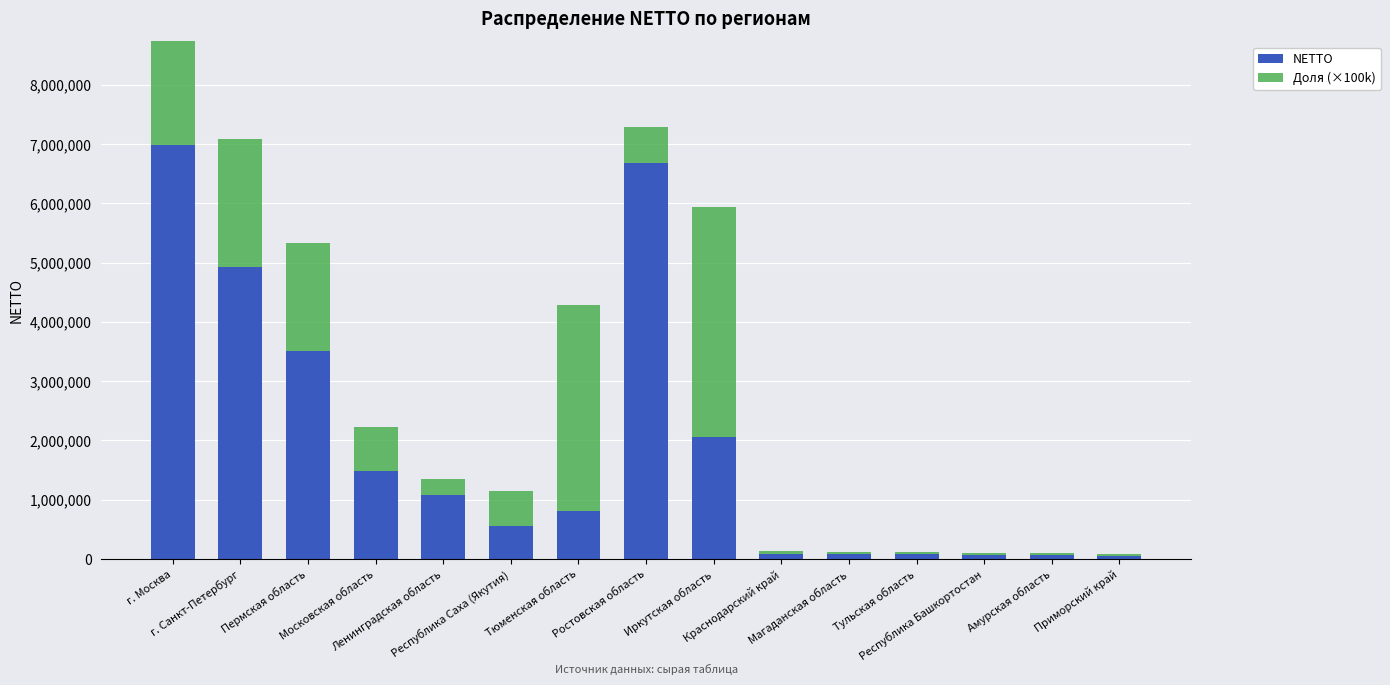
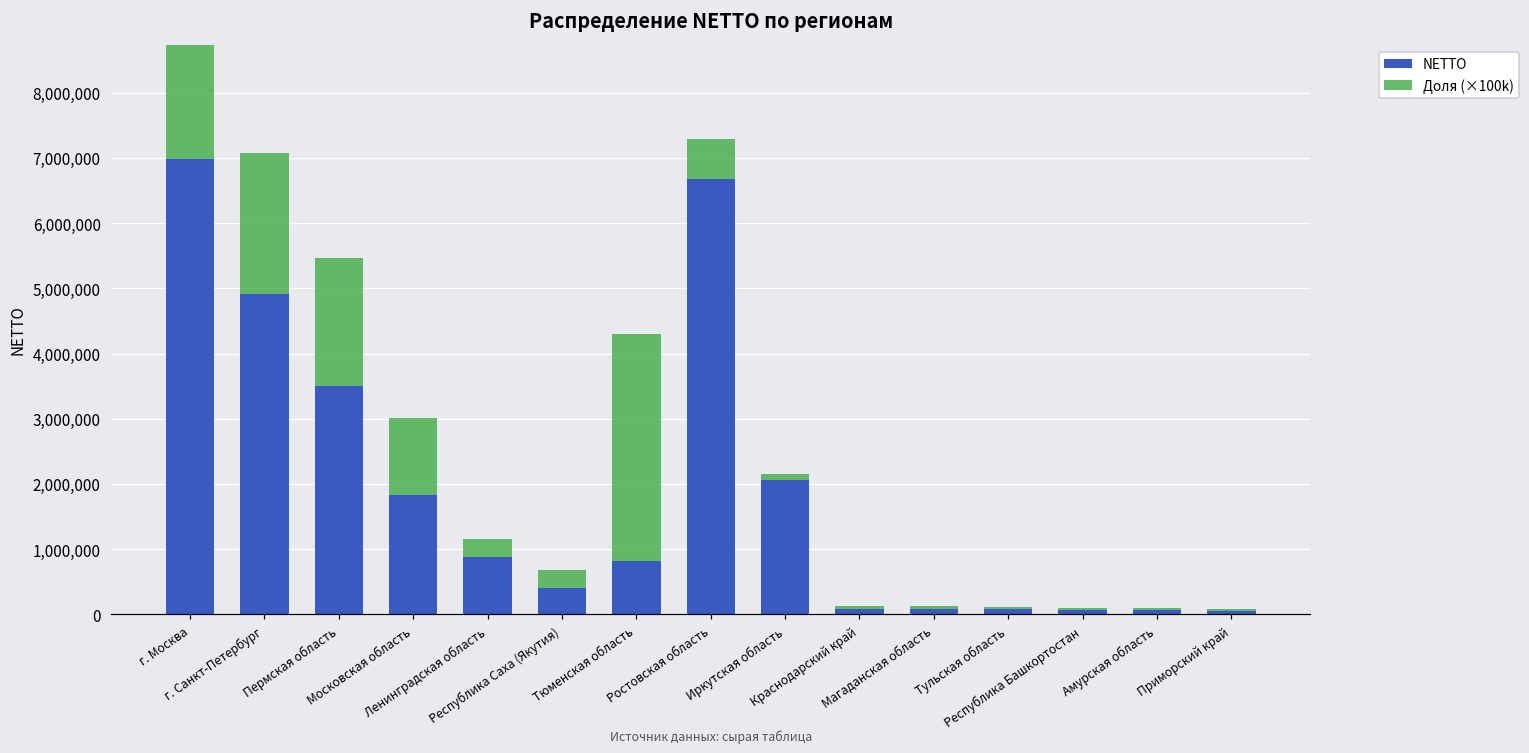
Доля (×100k), Пермская область: 1,800,000 -> 2,000,000
NETTO, Московская область: 1,500,000 -> 1,800,000
Доля (×100k), Московская область: 700,000 -> 1,200,000
NETTO, Ленинградская область: 1,100,000 -> 900,000
NETTO, Республика Саха (Якутия): 600,000 -> 400,000
Доля (×100k), Республика Саха (Якутия): 600,000 -> 300,000
Доля (×100k), Иркутская область: 3,900,000 -> 100,000
